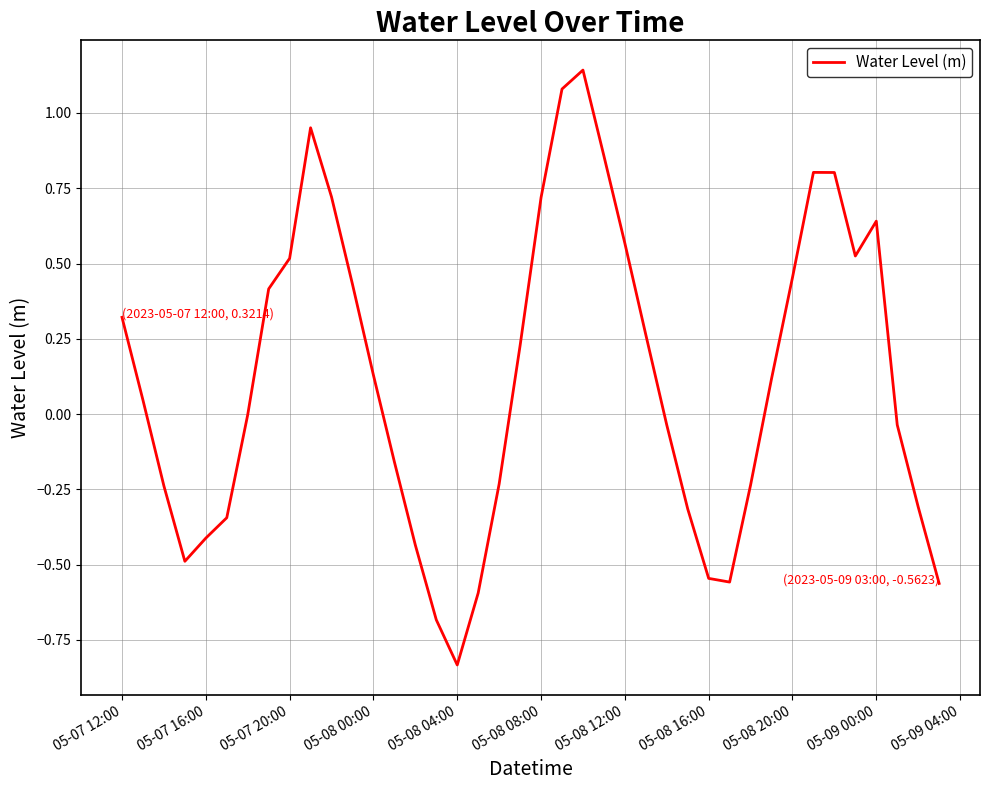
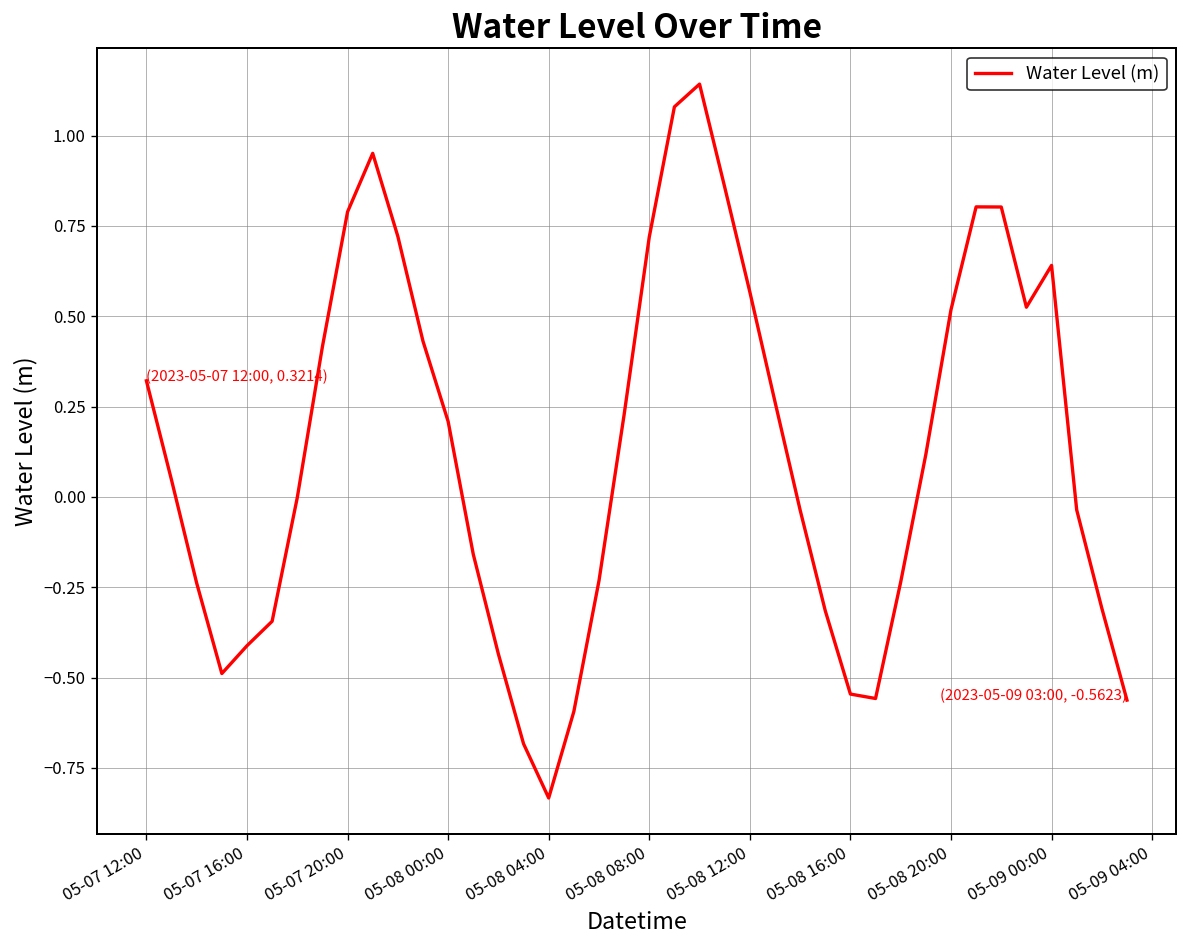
05-07 20:00: 0.52 -> 0.79
05-08 00:00: 0.13 -> 0.21
05-08 20:00: 0.45 -> 0.52
